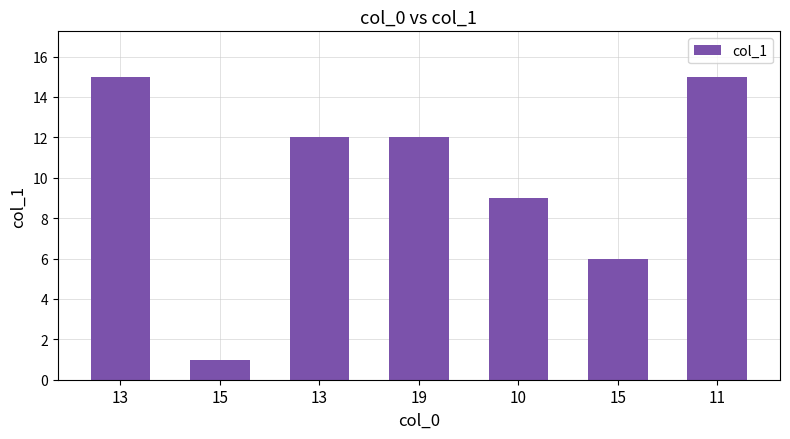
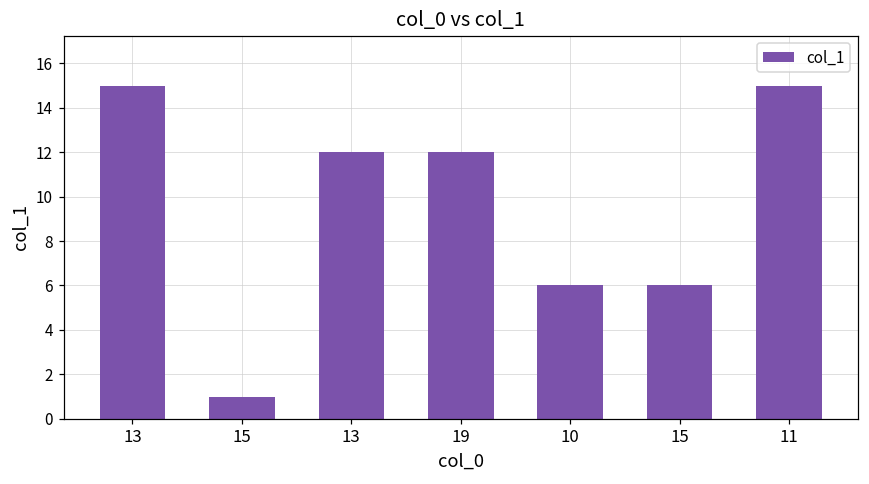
10: 9 -> 6
